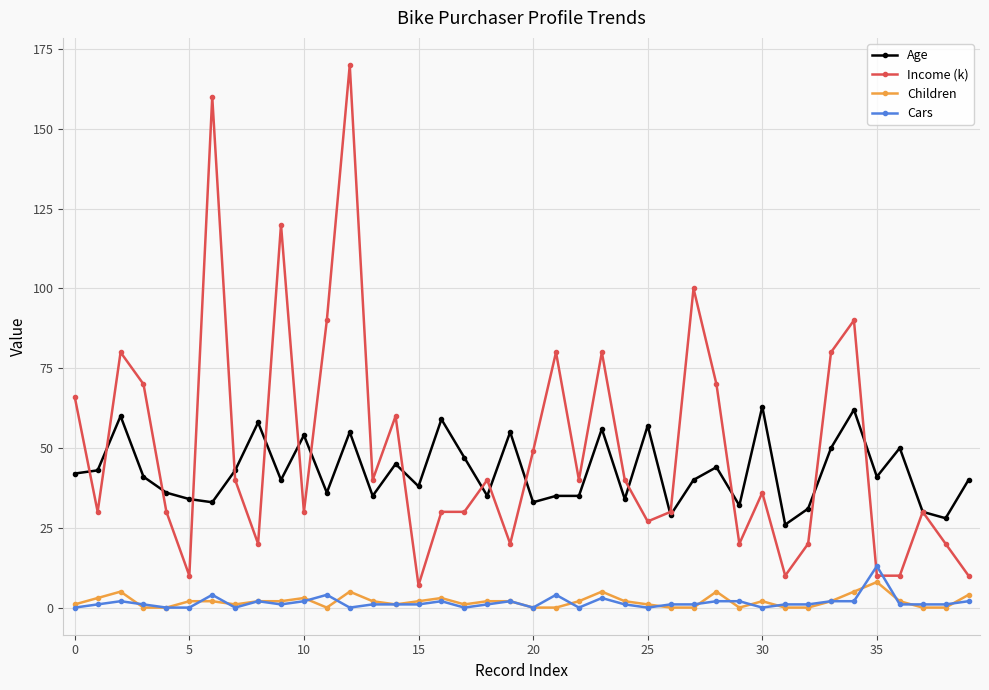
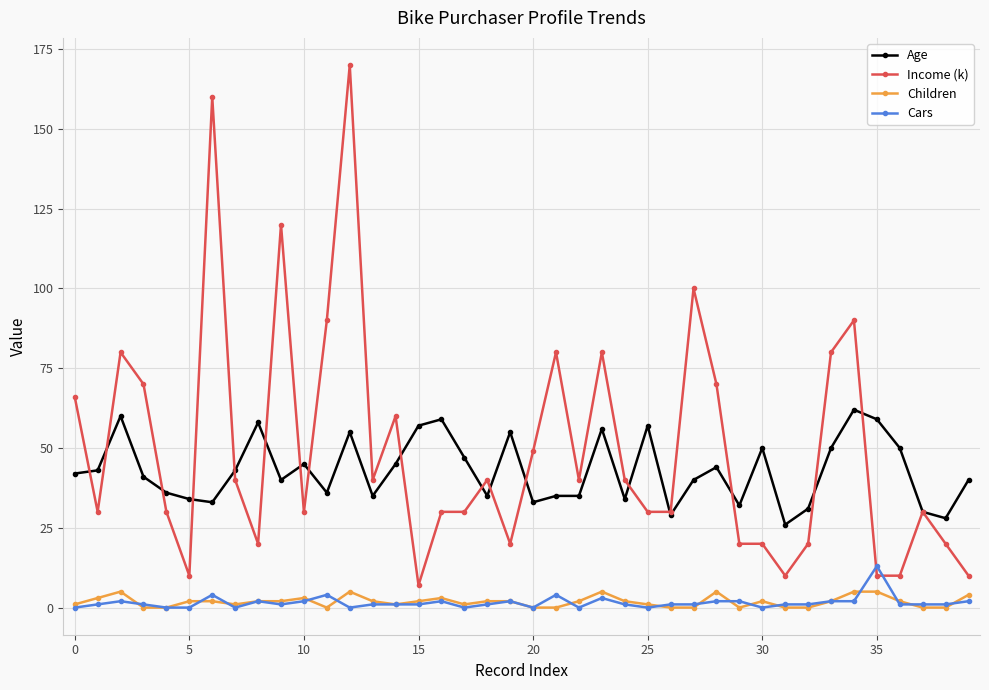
Age, 10: 54 -> 45
Age, 15: 38 -> 57
Income (k), 25: 27 -> 30
Age, 30: 63 -> 50
Income (k), 30: 36 -> 20
Age, 35: 41 -> 59
Children, 35: 8 -> 5
